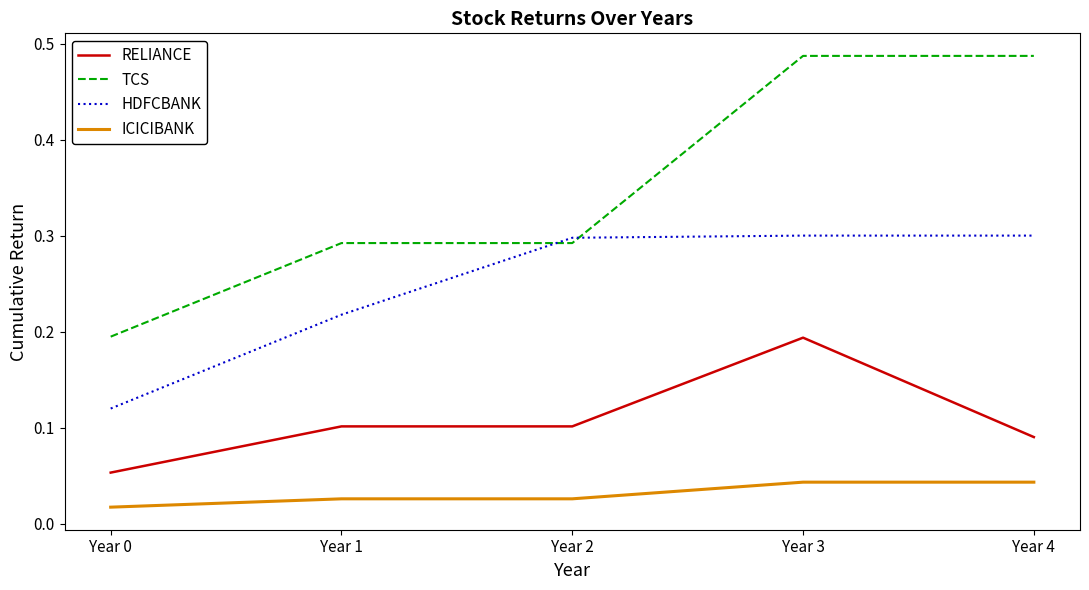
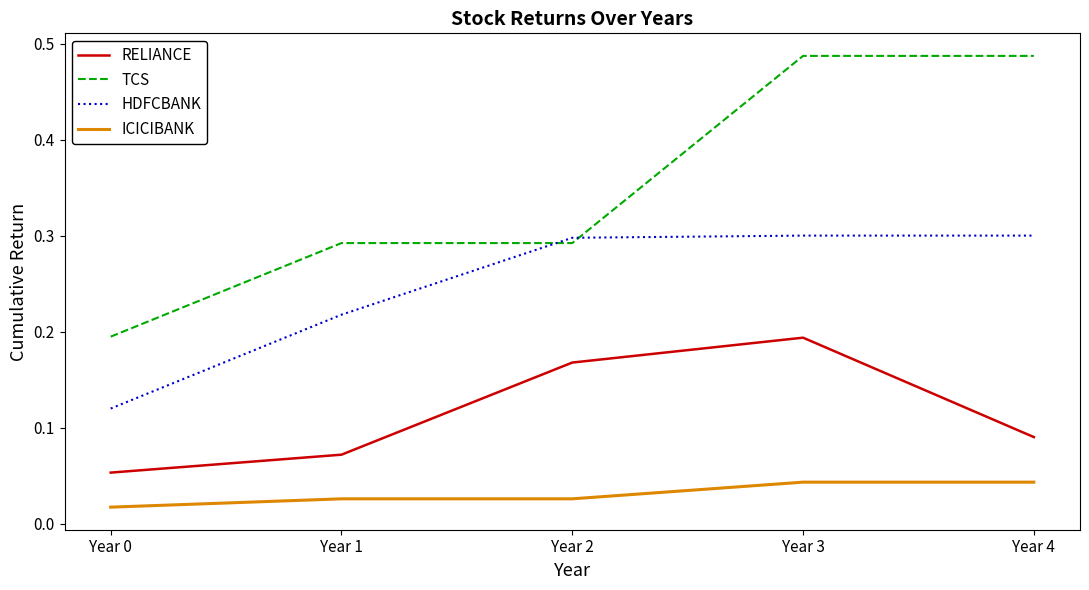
RELIANCE, Year 1: 0.10 -> 0.07
RELIANCE, Year 2: 0.10 -> 0.17
